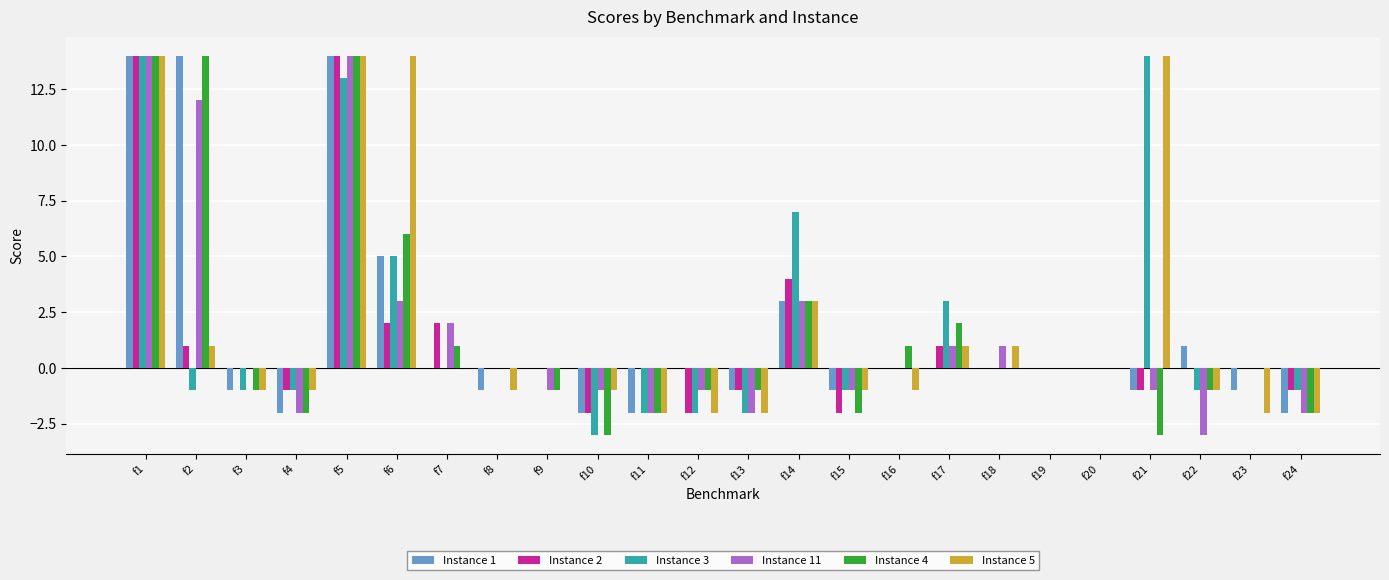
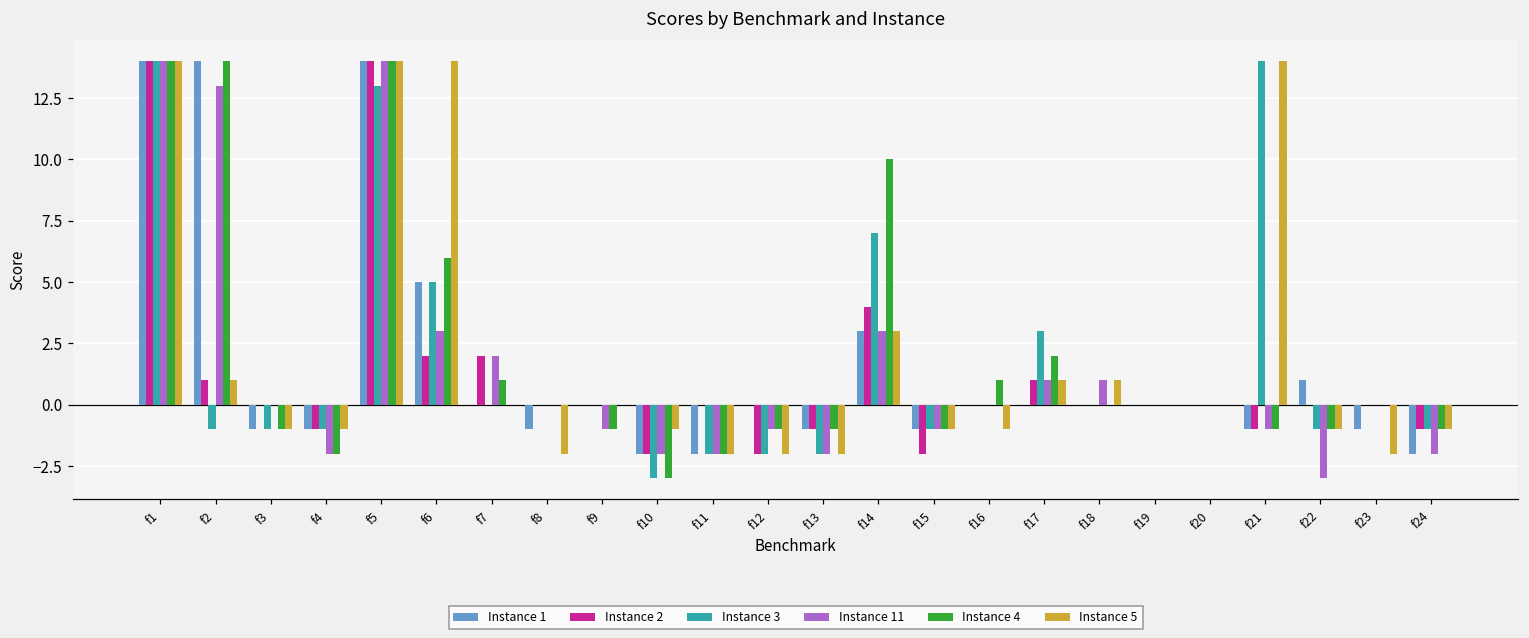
Instance 11, f2: 12 -> 13
Instance 1, f4: -2 -> -1
Instance 5, f8: -1 -> -2
Instance 11, f10: -1 -> -2
Instance 4, f14: 3 -> 10
Instance 4, f15: -2 -> -1
Instance 4, f21: -3 -> -1
Instance 4, f24: -2 -> -1
Instance 5, f24: -2 -> -1
